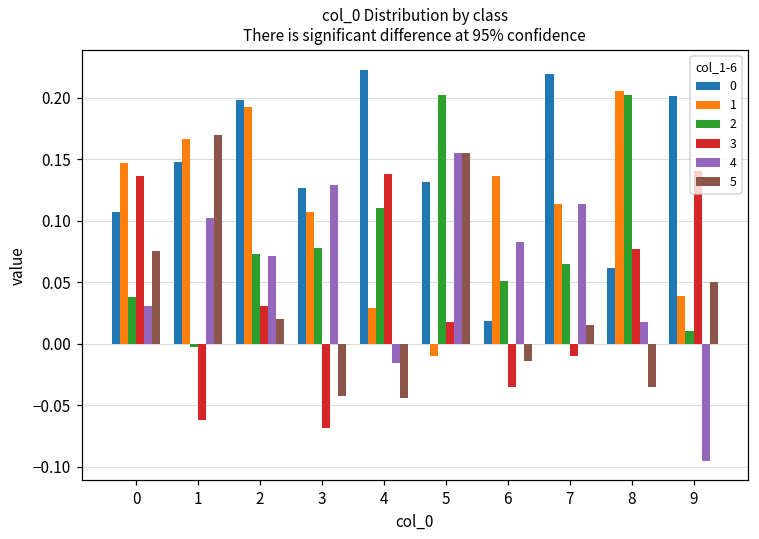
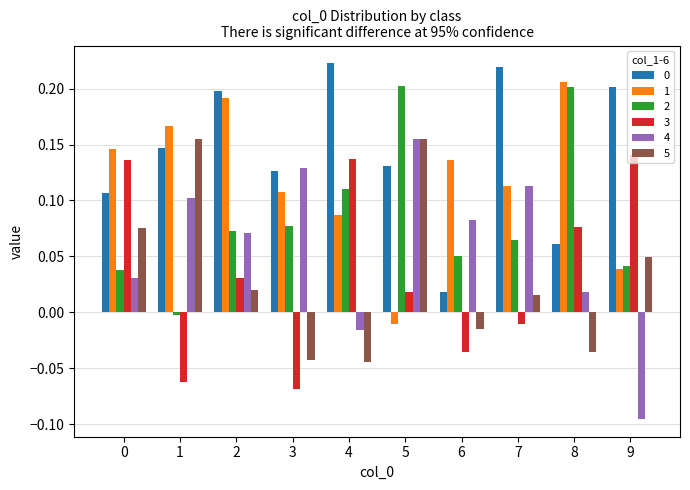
5, 1: 0.169 -> 0.155
1, 4: 0.029 -> 0.087
2, 9: 0.010 -> 0.042
